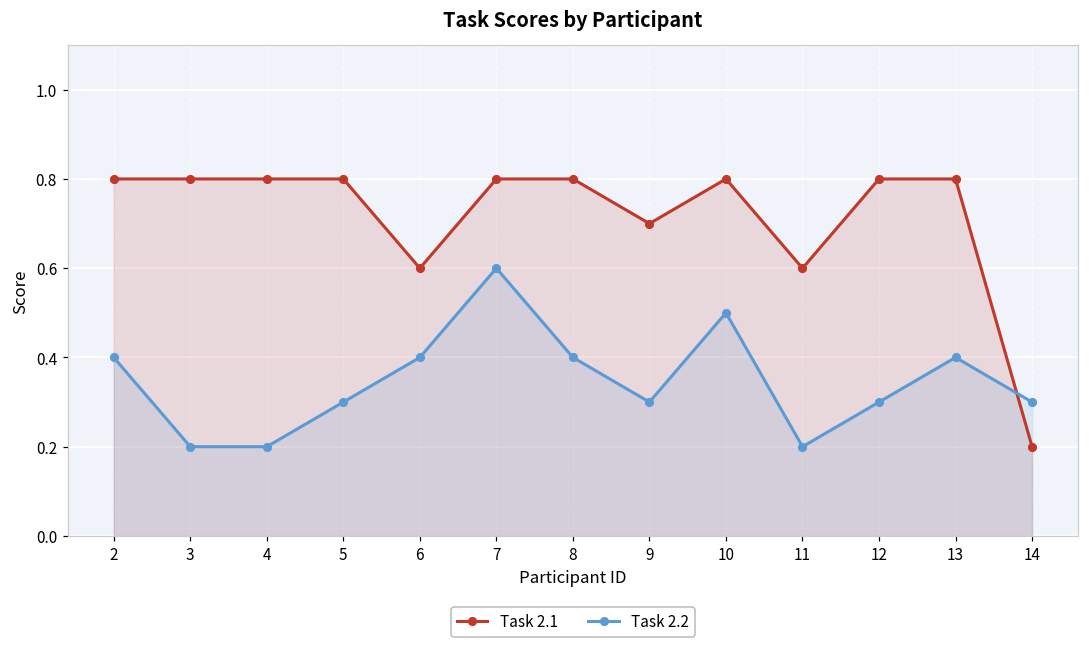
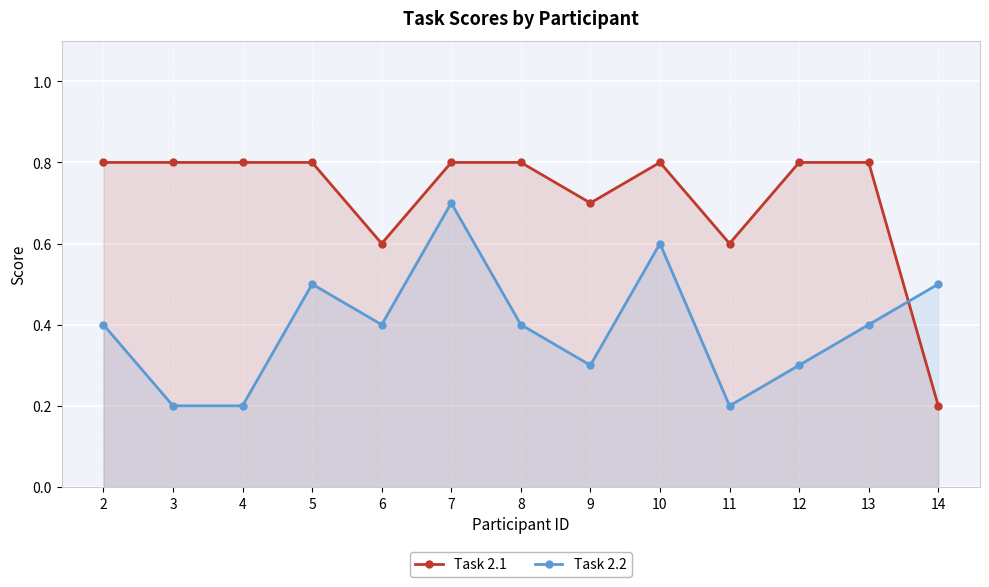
Task 2.2, 5: 0.3 -> 0.5
Task 2.2, 7: 0.6 -> 0.7
Task 2.2, 10: 0.5 -> 0.6
Task 2.2, 14: 0.3 -> 0.5
